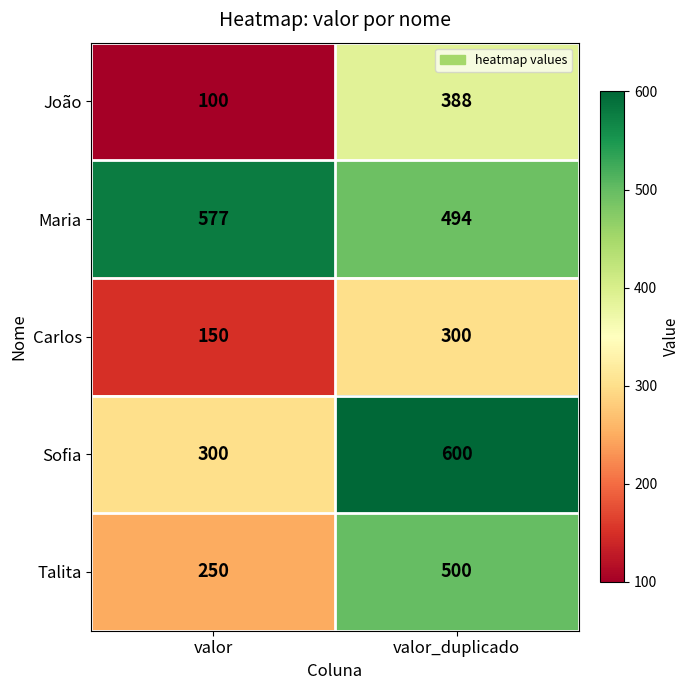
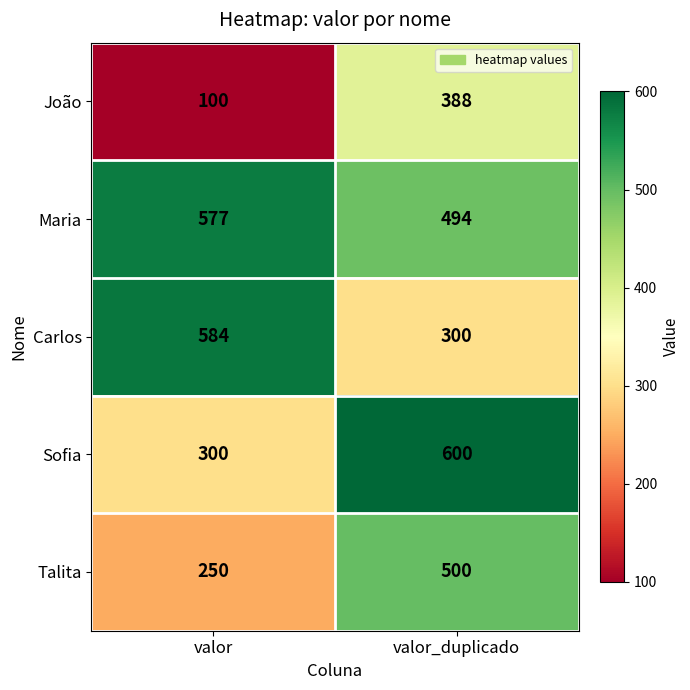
Carlos, valor: 150 -> 584
